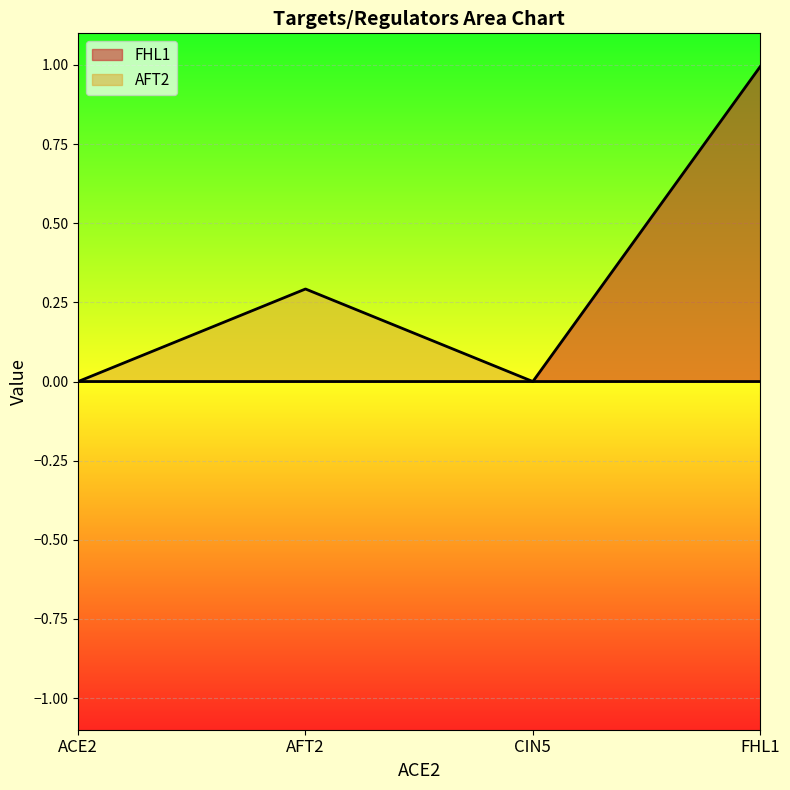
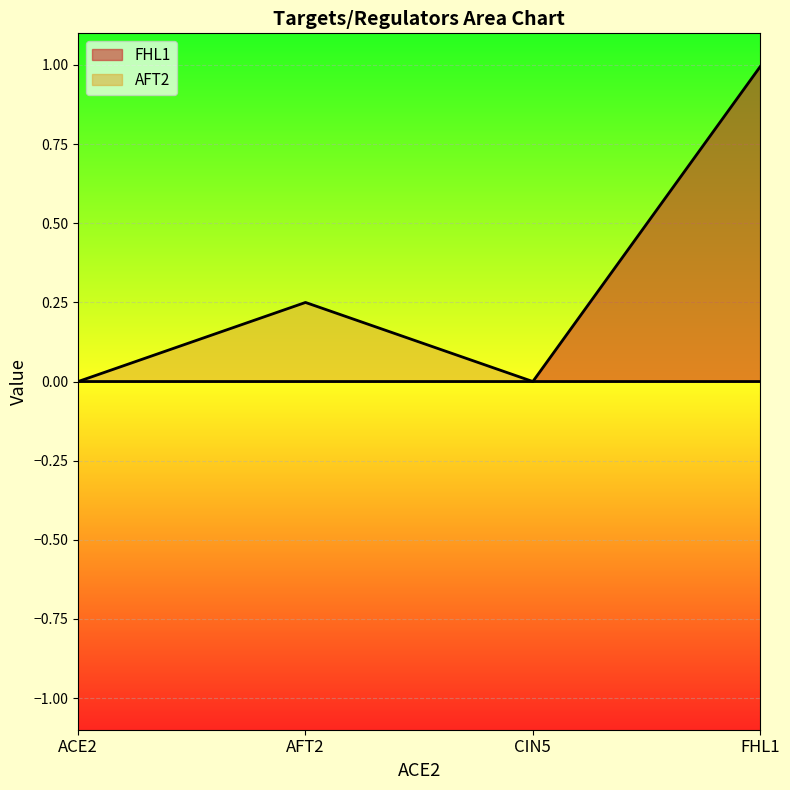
AFT2, AFT2: 0.29 -> 0.25
